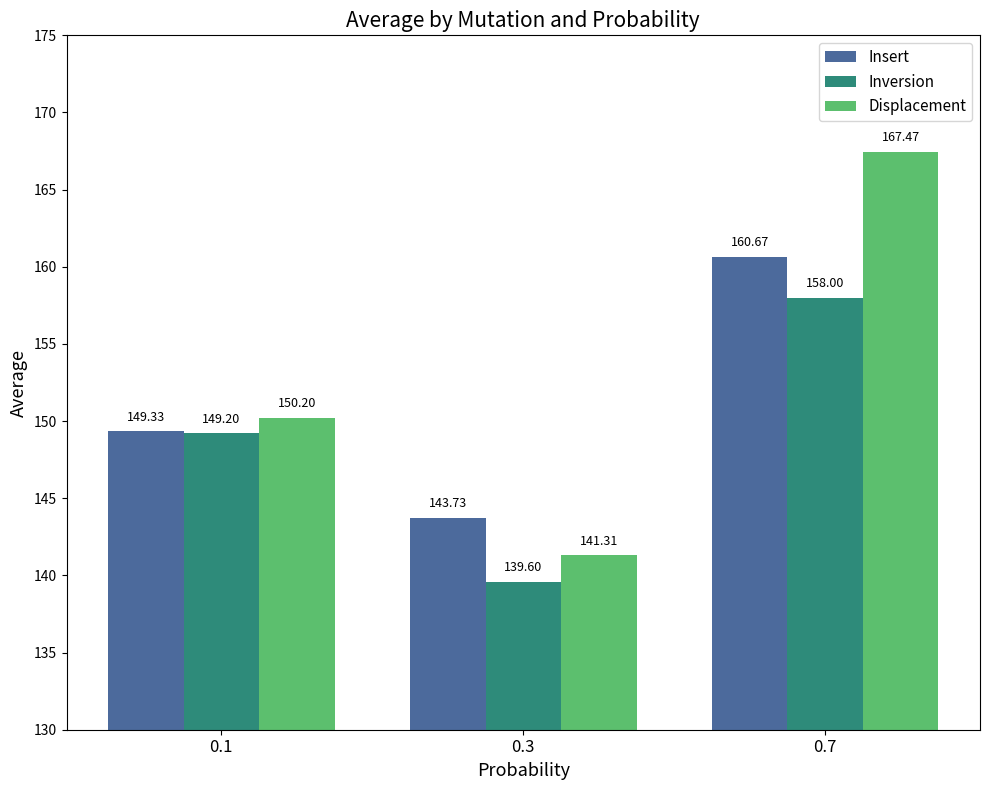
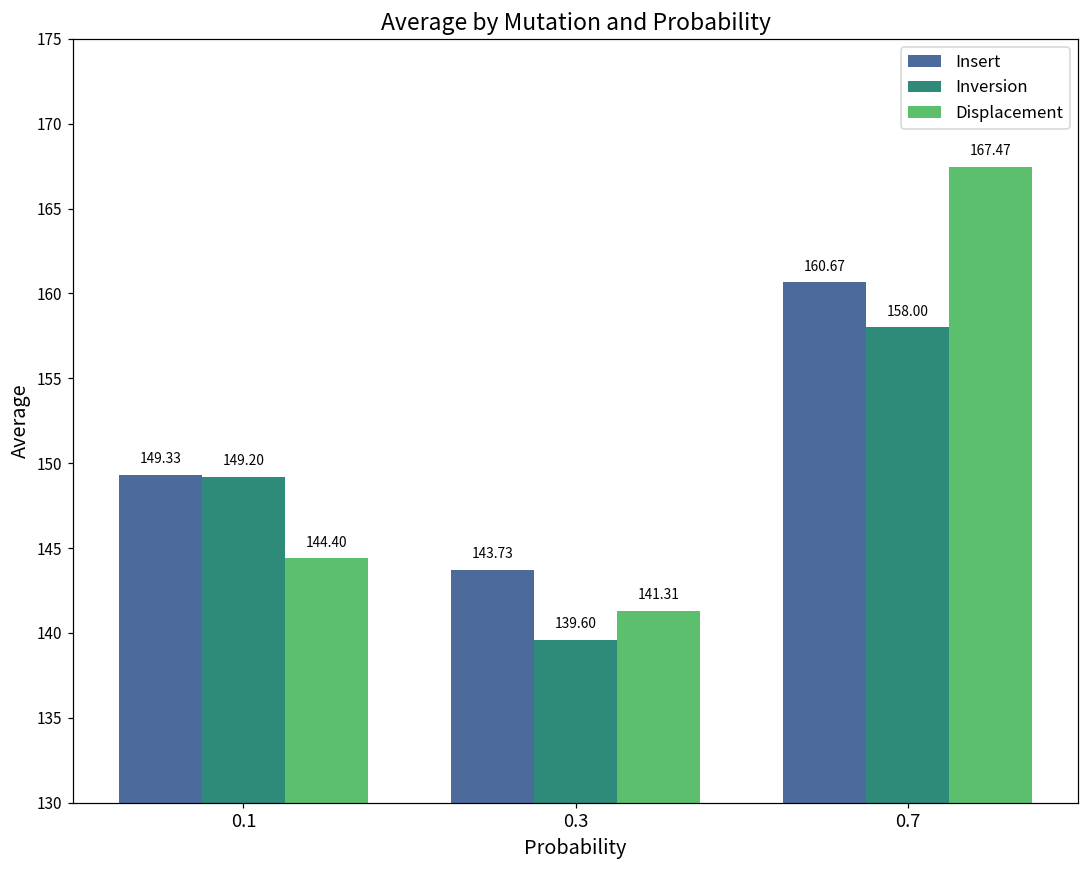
Displacement, 0.1: 150.20 -> 144.40
